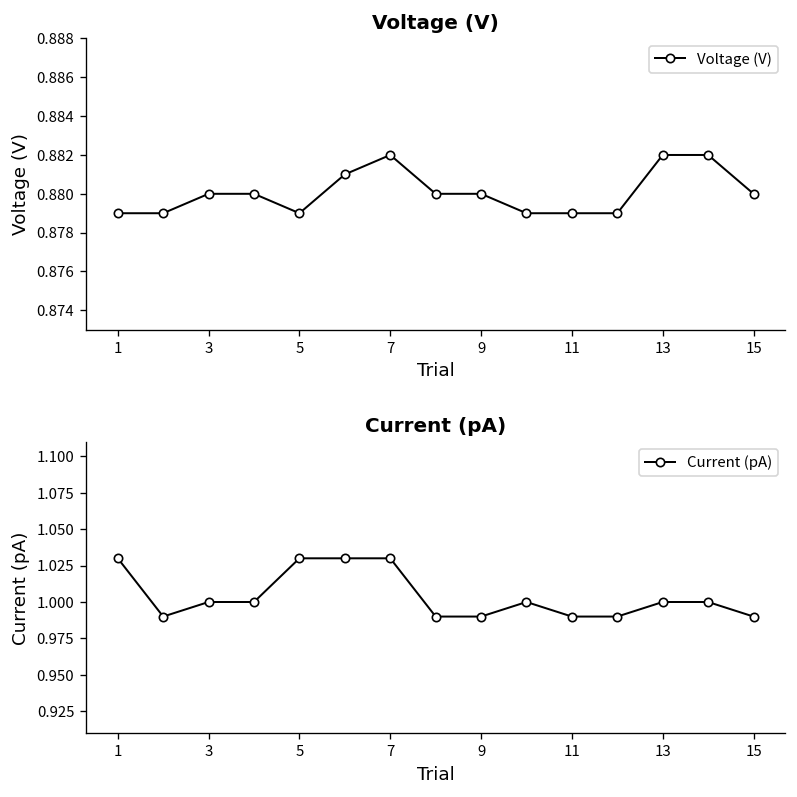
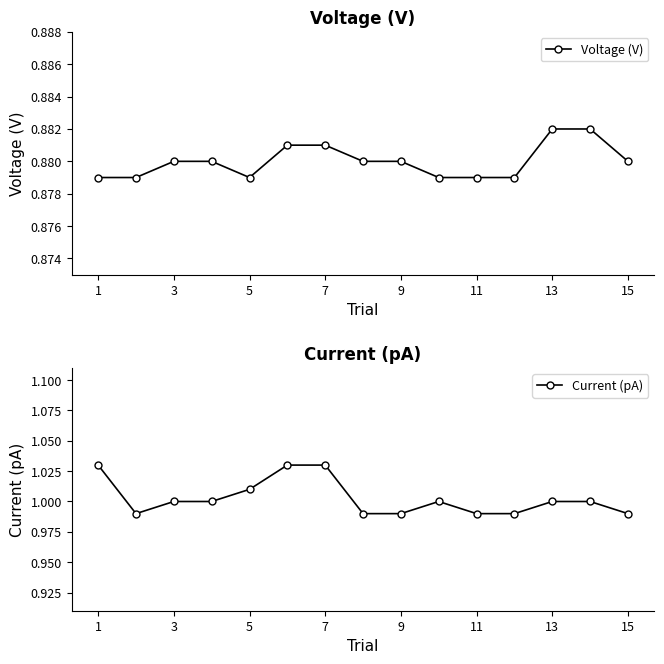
Voltage (V), 7: 0.882 -> 0.881
Current (pA), 5: 1.03 -> 1.01
